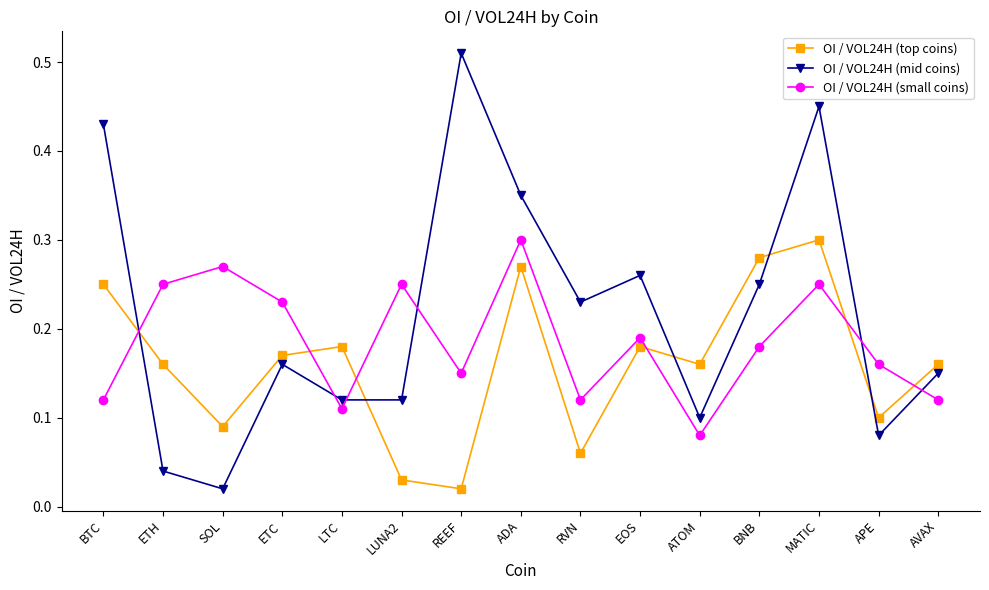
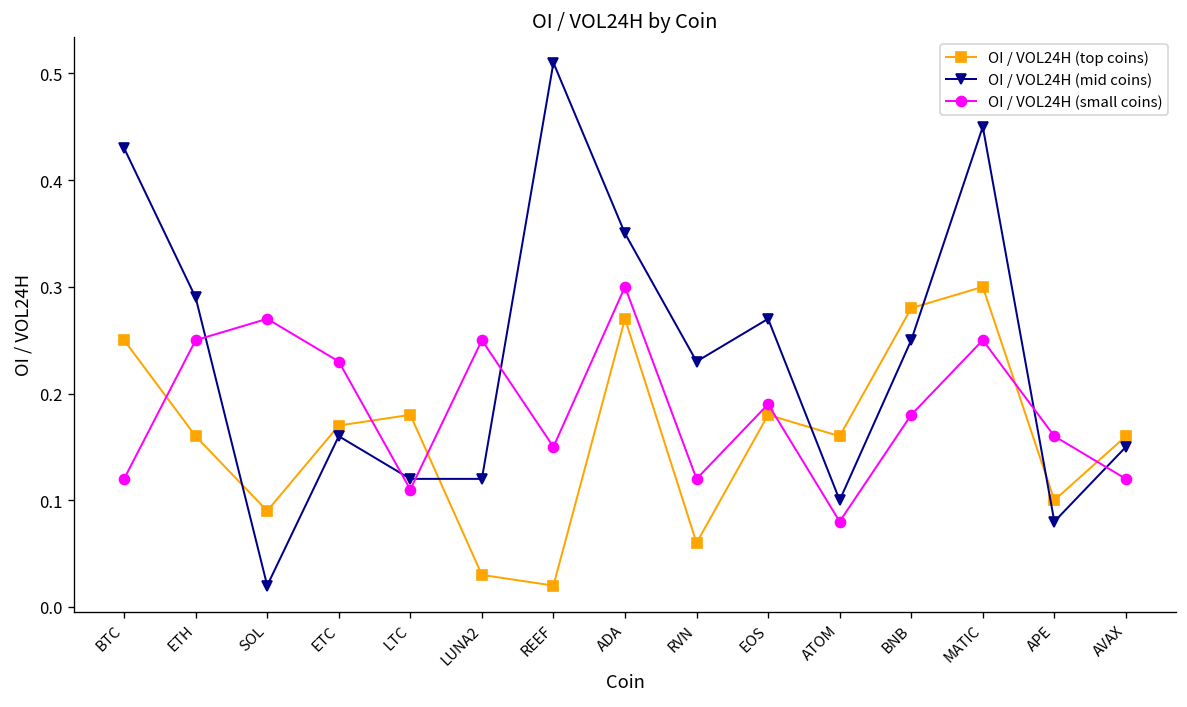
OI / VOL24H (mid coins), ETH: 0.04 -> 0.29
OI / VOL24H (mid coins), EOS: 0.26 -> 0.27
